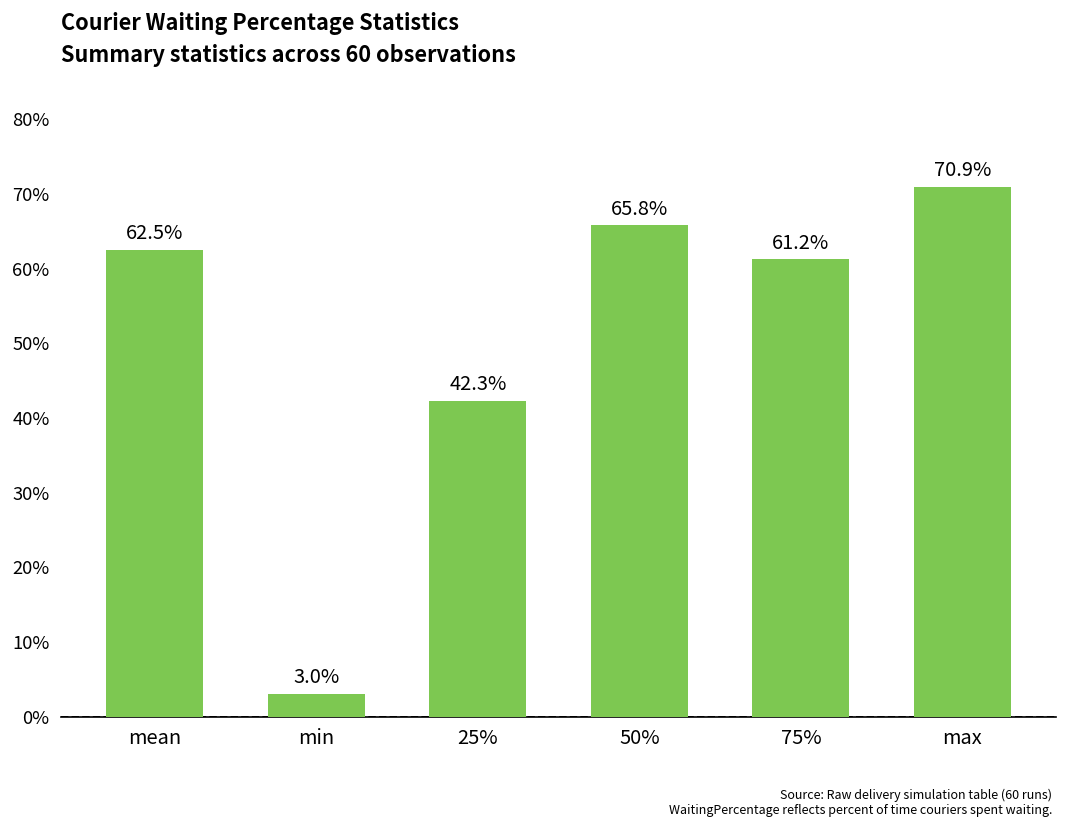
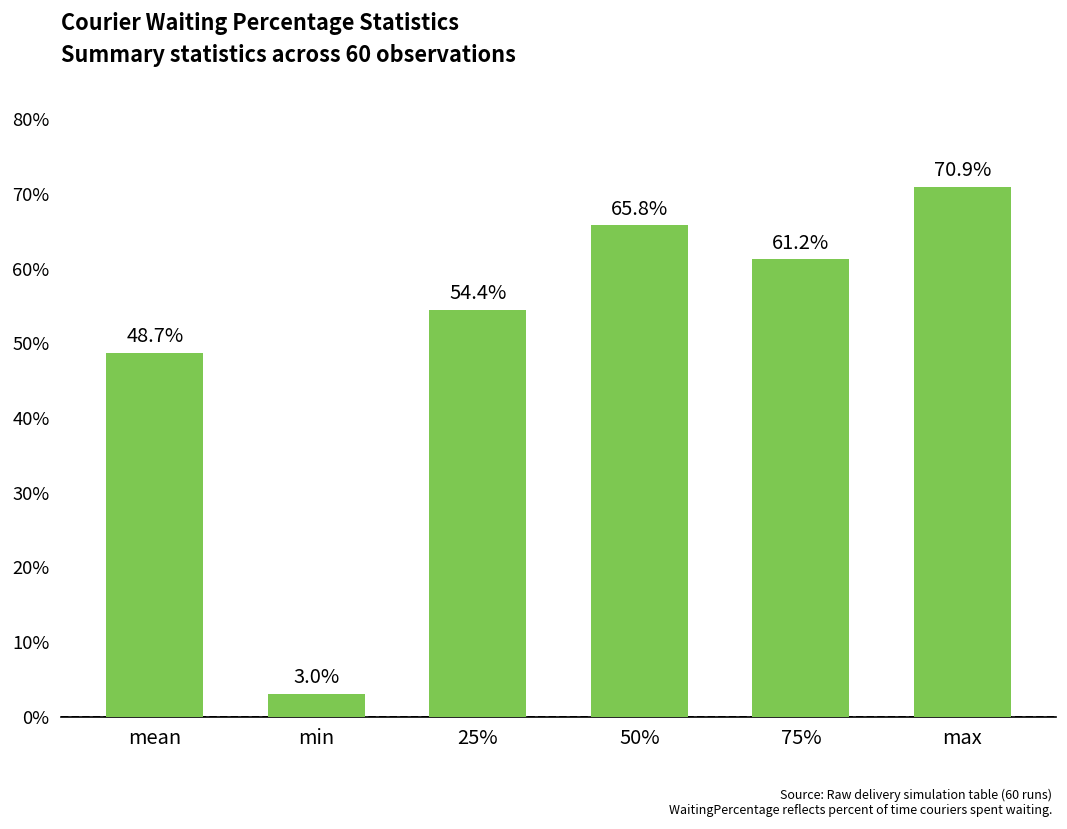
mean: 62.5% -> 48.7%
25%: 42.3% -> 54.4%
